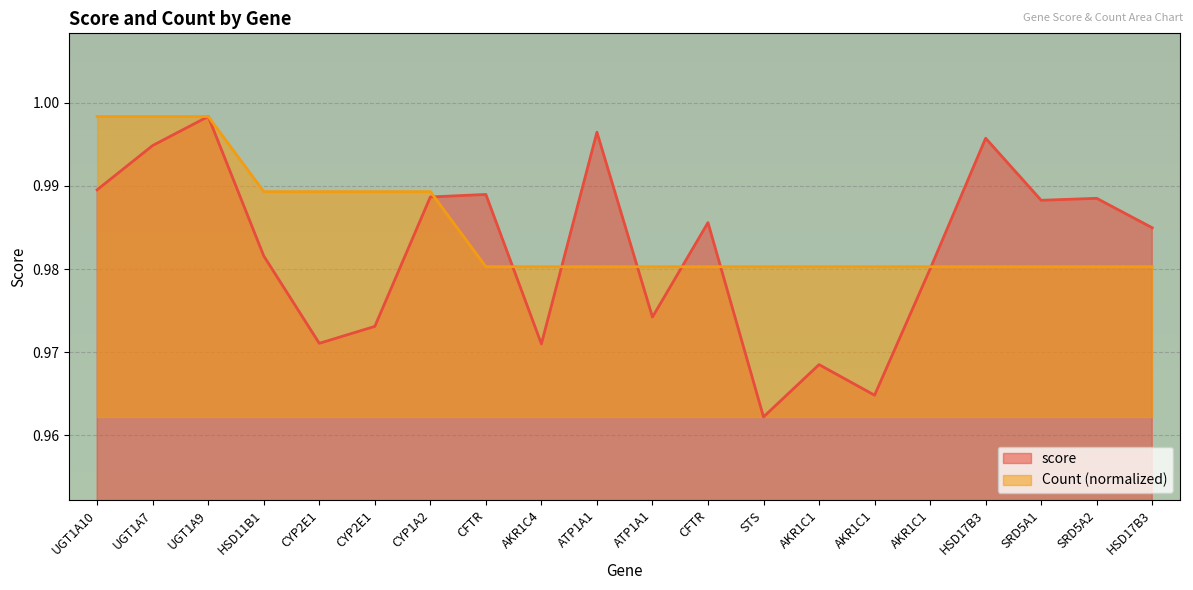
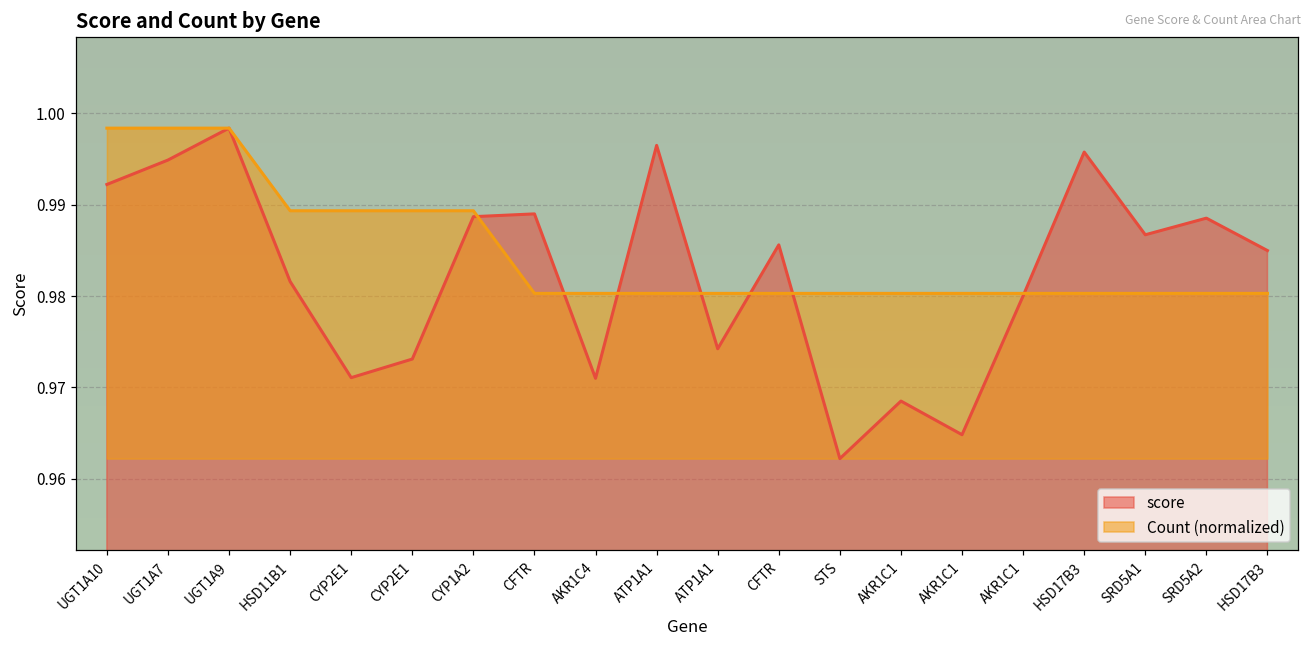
score, UGT1A10: 0.990 -> 0.992
score, SRD5A1: 0.988 -> 0.987
